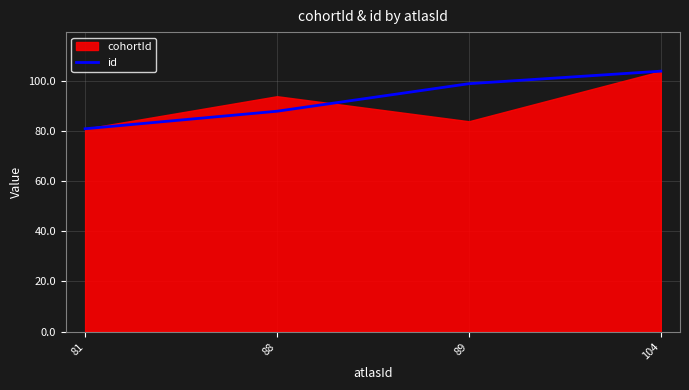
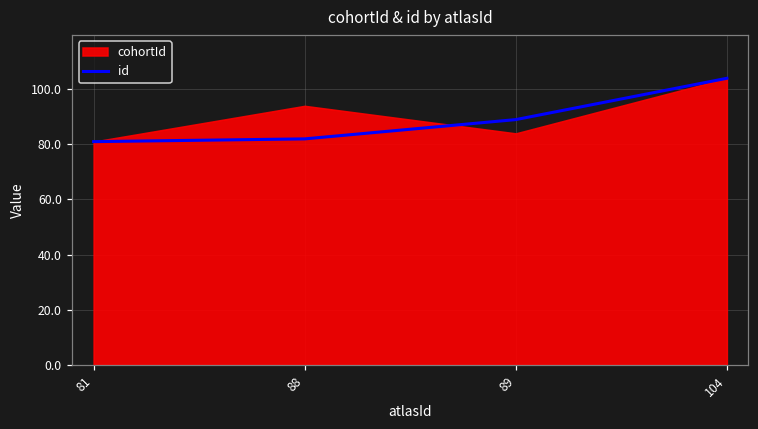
id, 88: 88 -> 82
id, 89: 99 -> 89
